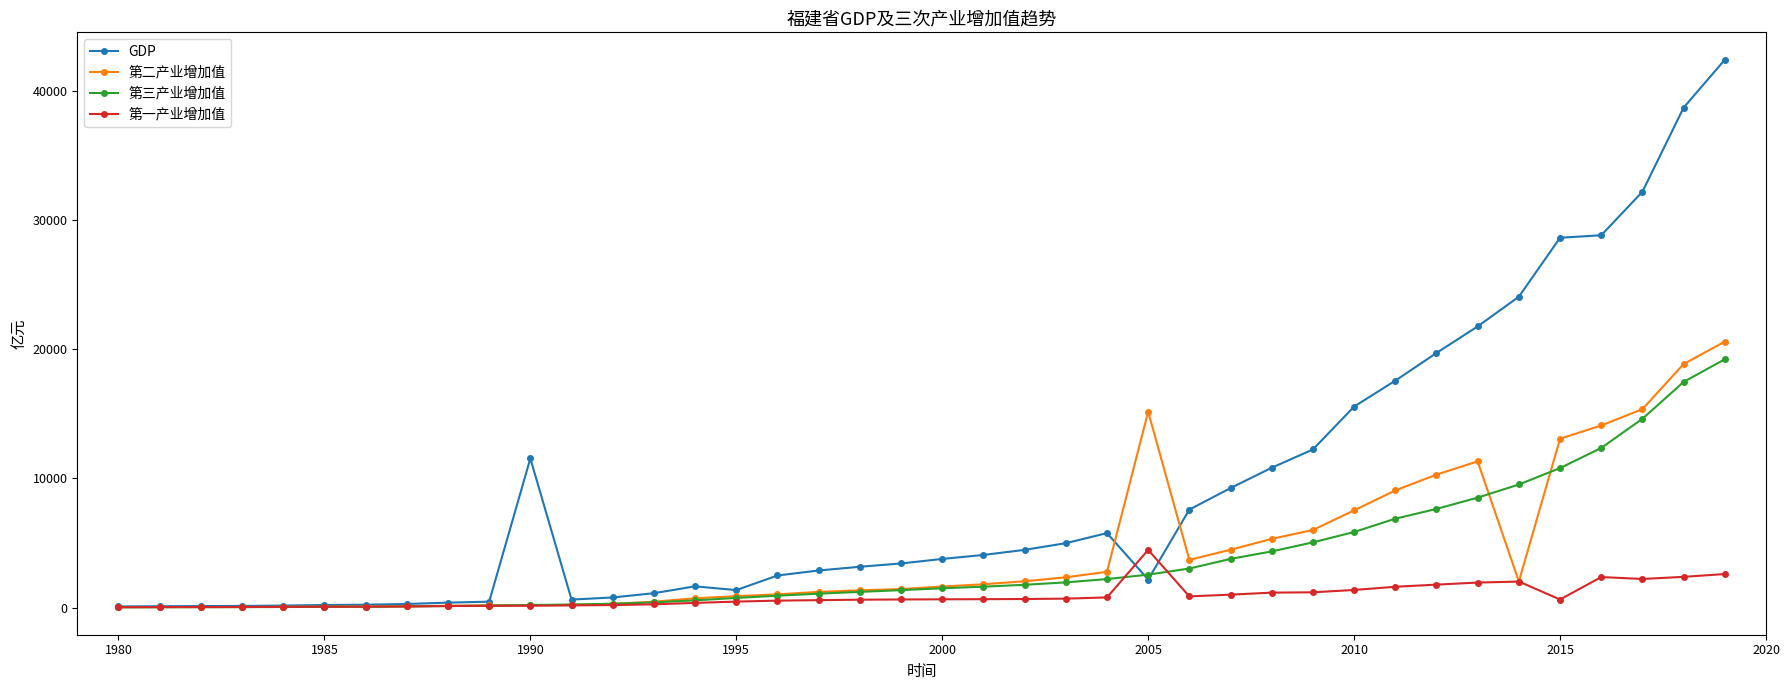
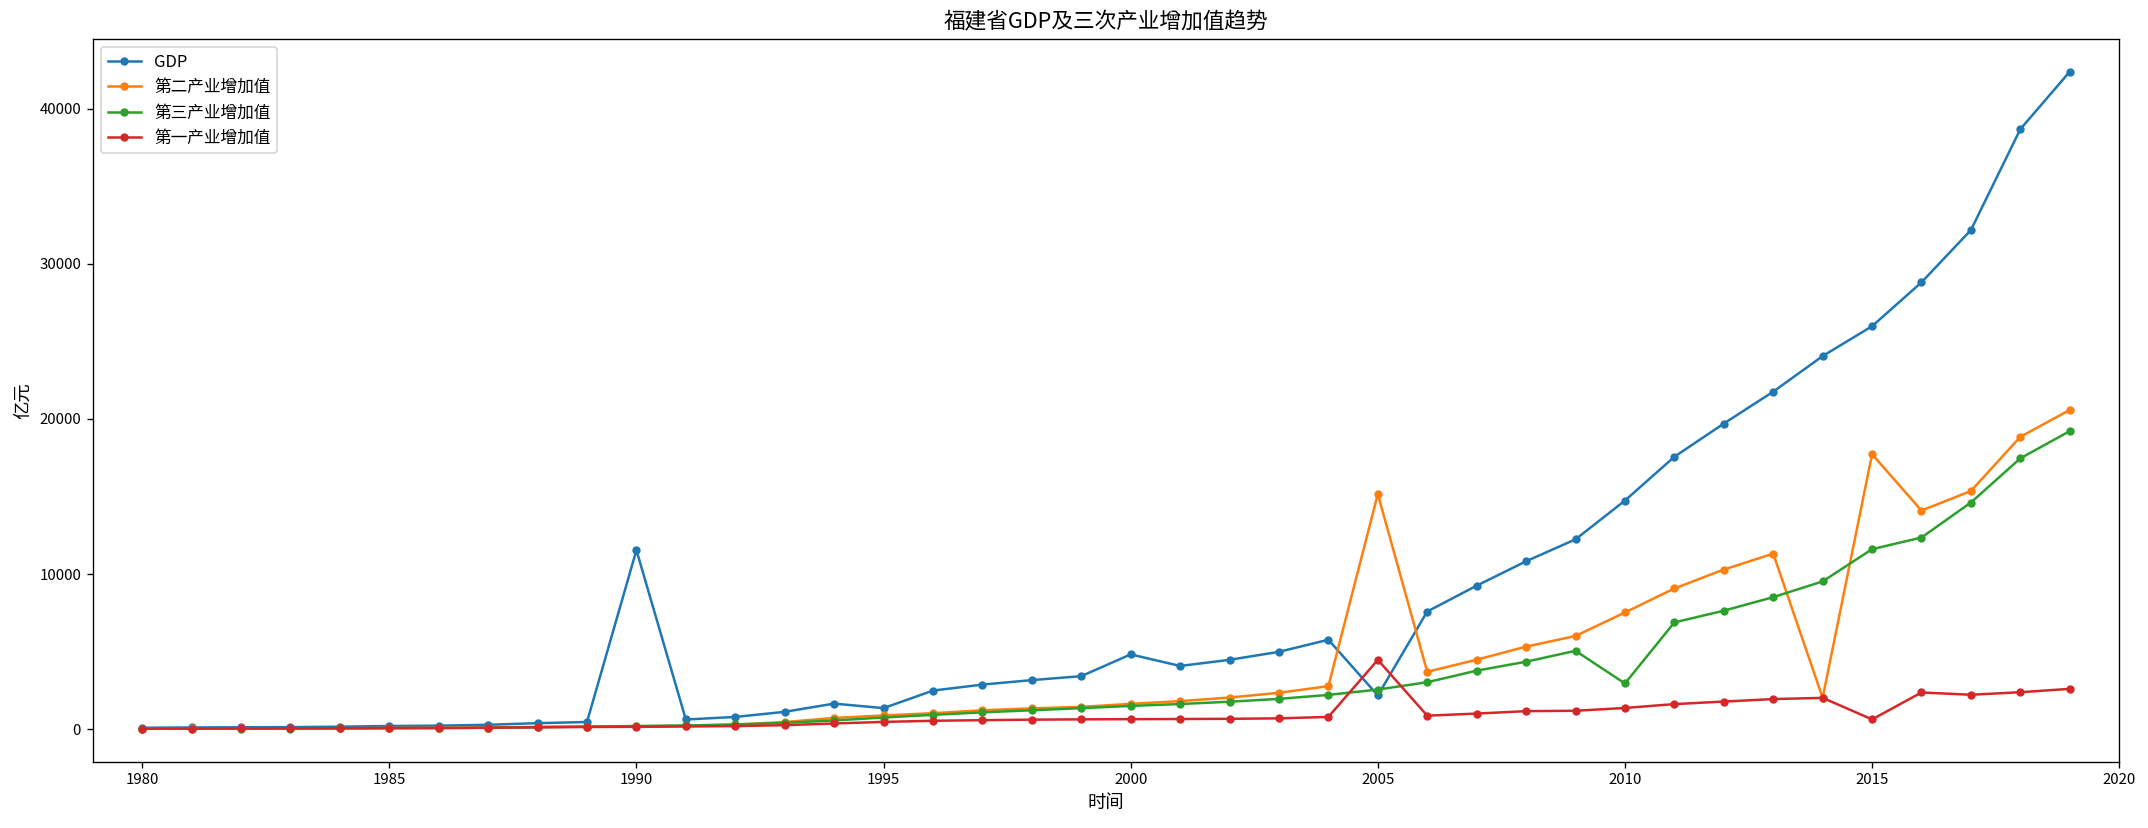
GDP, 2000: 3800 -> 4800
GDP, 2010: 15600 -> 14700
第三产业增加值, 2010: 5900 -> 2900
GDP, 2015: 28600 -> 26000
第二产业增加值, 2015: 13100 -> 17700
第三产业增加值, 2015: 10800 -> 11600
